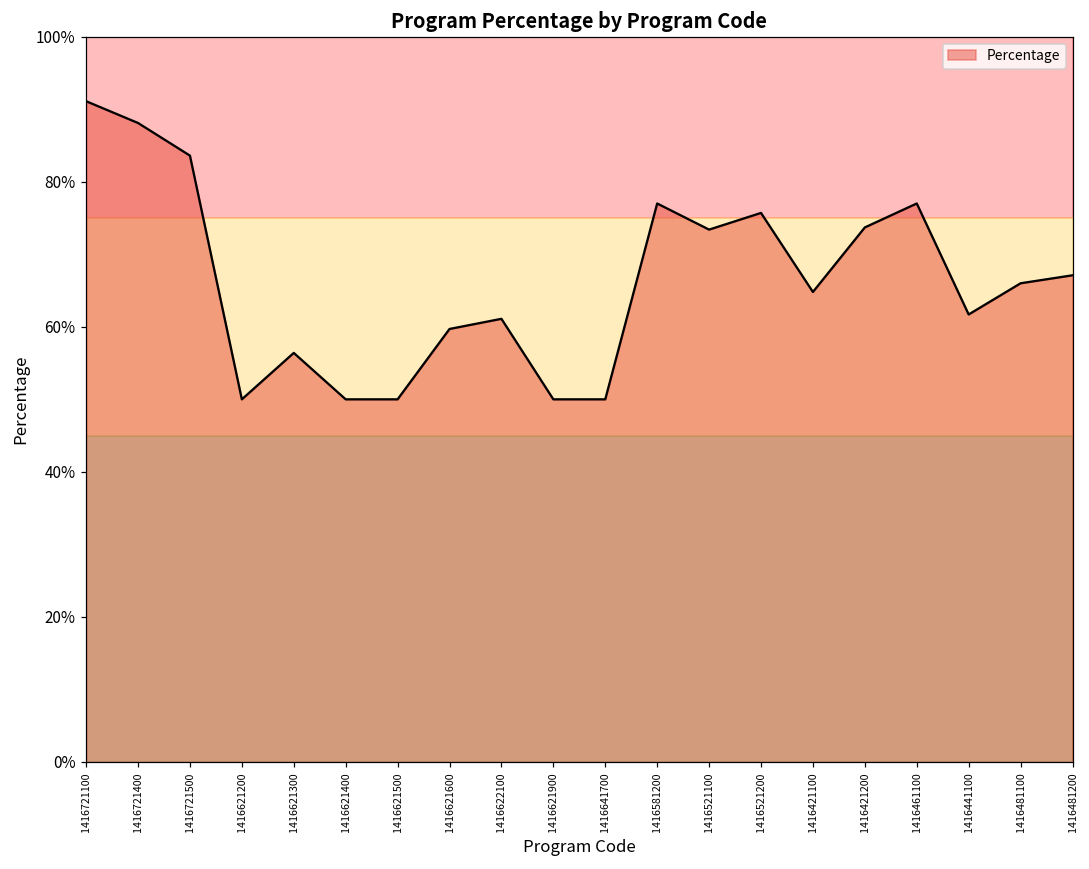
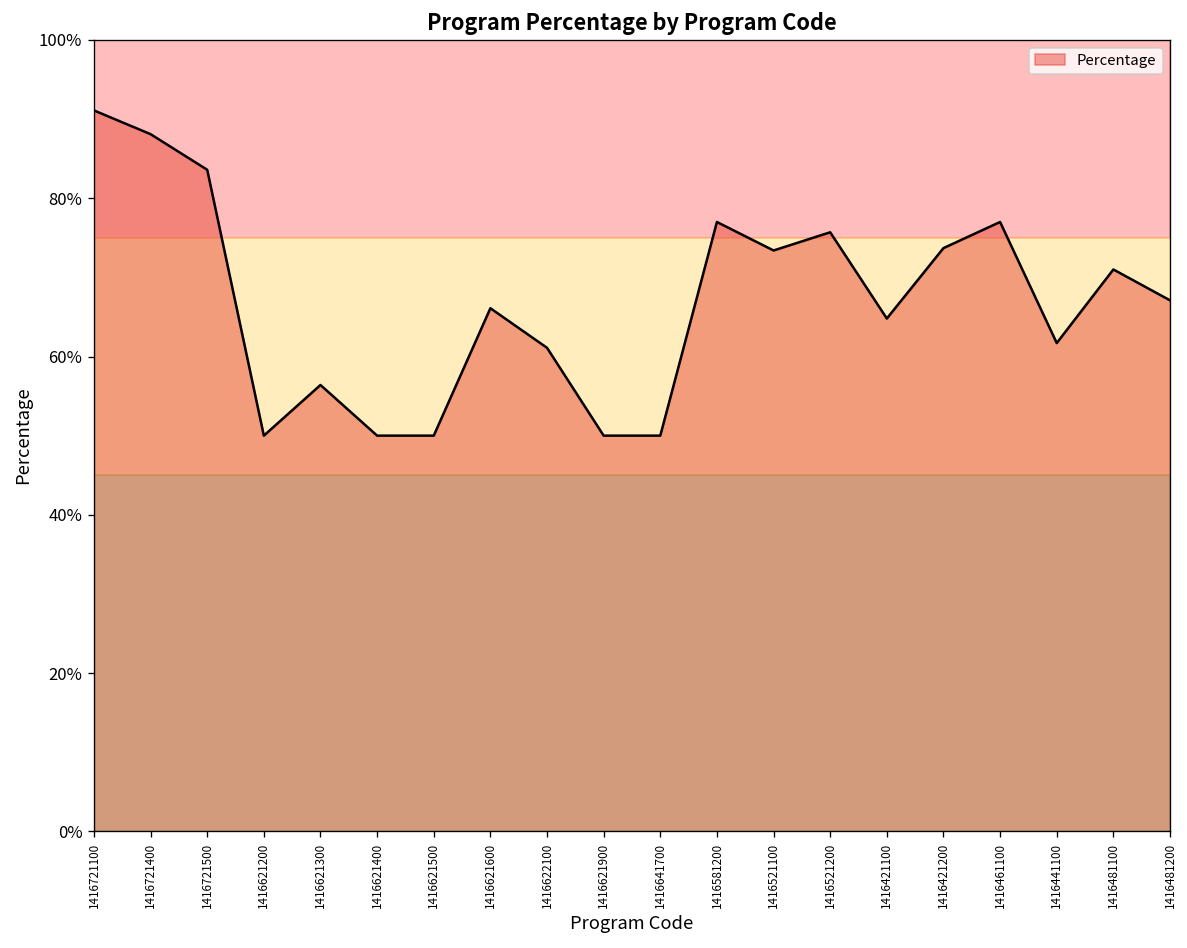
1416621600: 60% -> 66%
1416481100: 66% -> 71%
